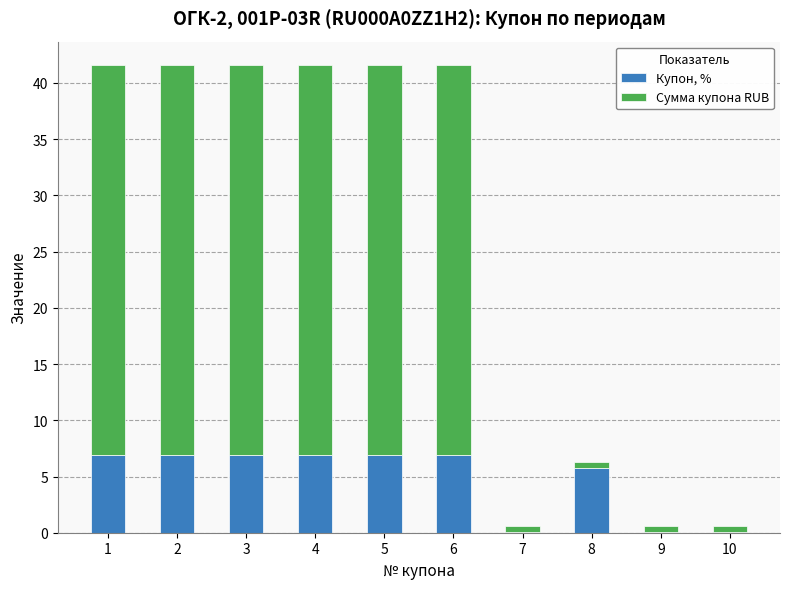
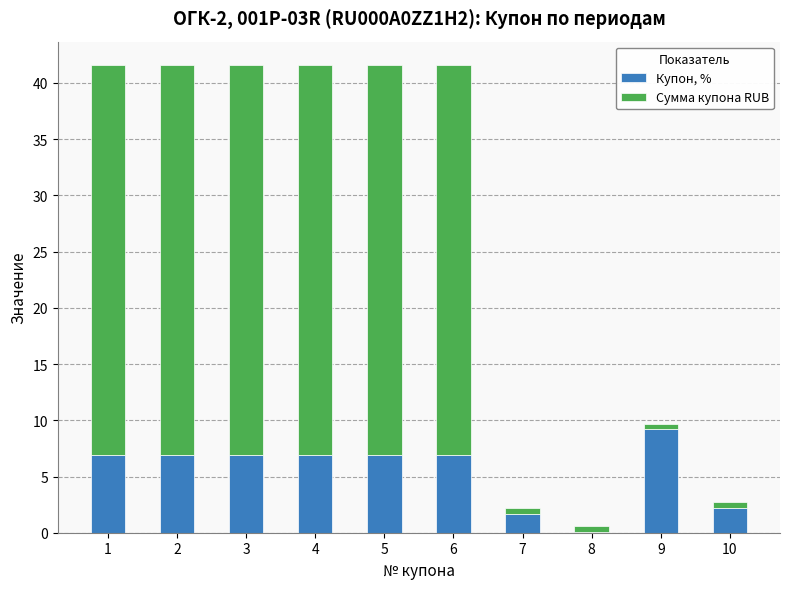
Купон, %, 7: 0.1 -> 1.7
Купон, %, 8: 5.8 -> 0.1
Купон, %, 9: 0.1 -> 9.2
Купон, %, 10: 0.1 -> 2.2
